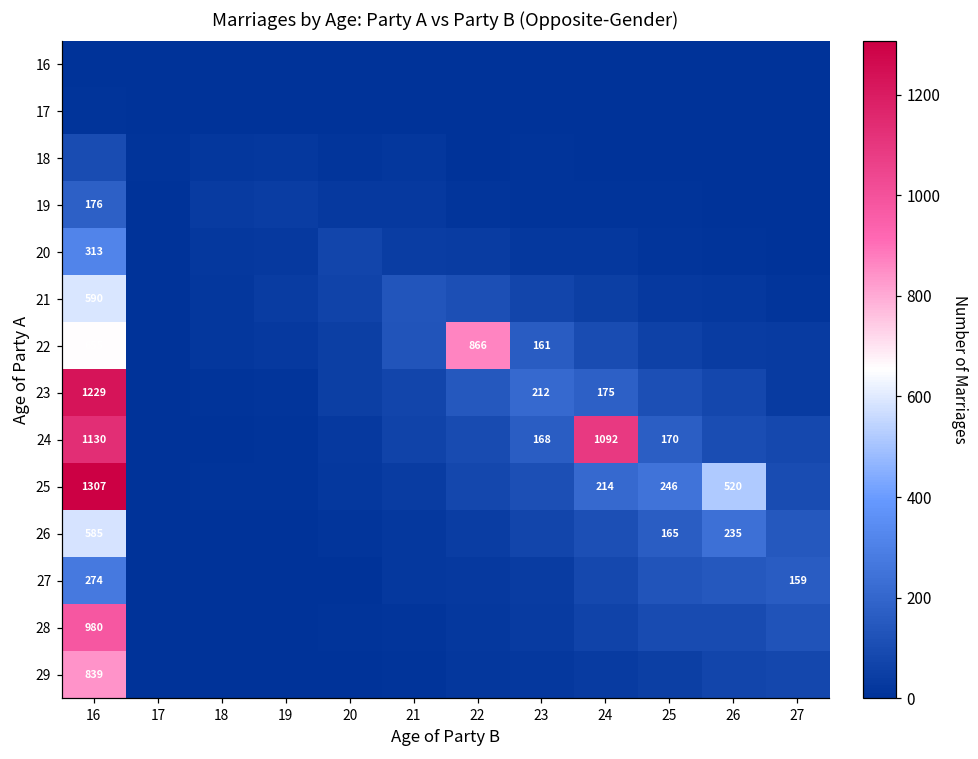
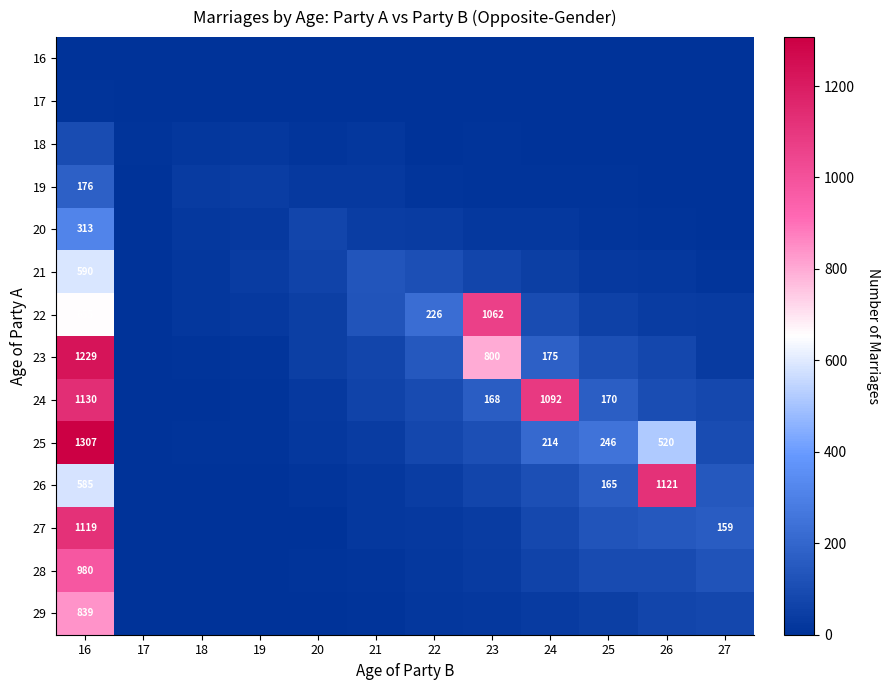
22, 22: 866 -> 226
22, 23: 161 -> 1062
23, 23: 212 -> 800
26, 26: 235 -> 1121
27, 16: 274 -> 1119
